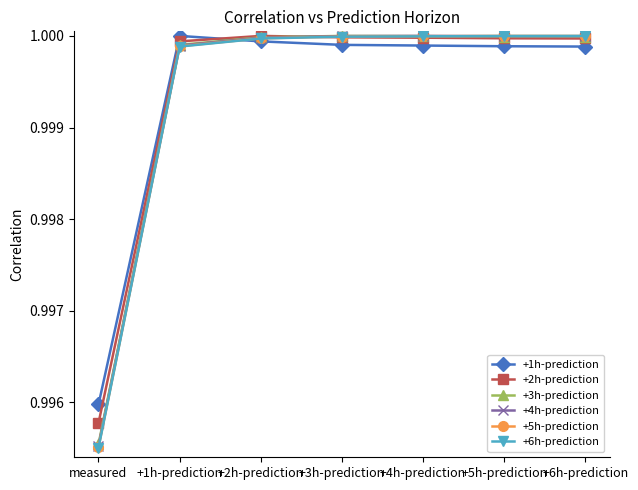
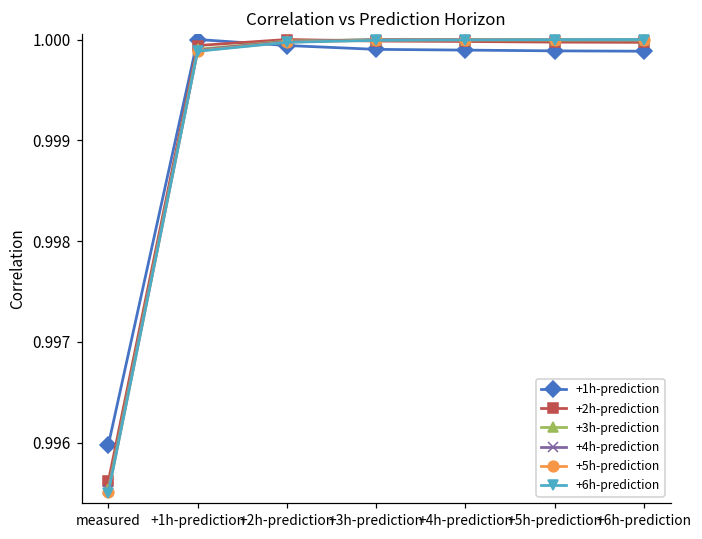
+2h-prediction, measured: 0.9958 -> 0.9956
